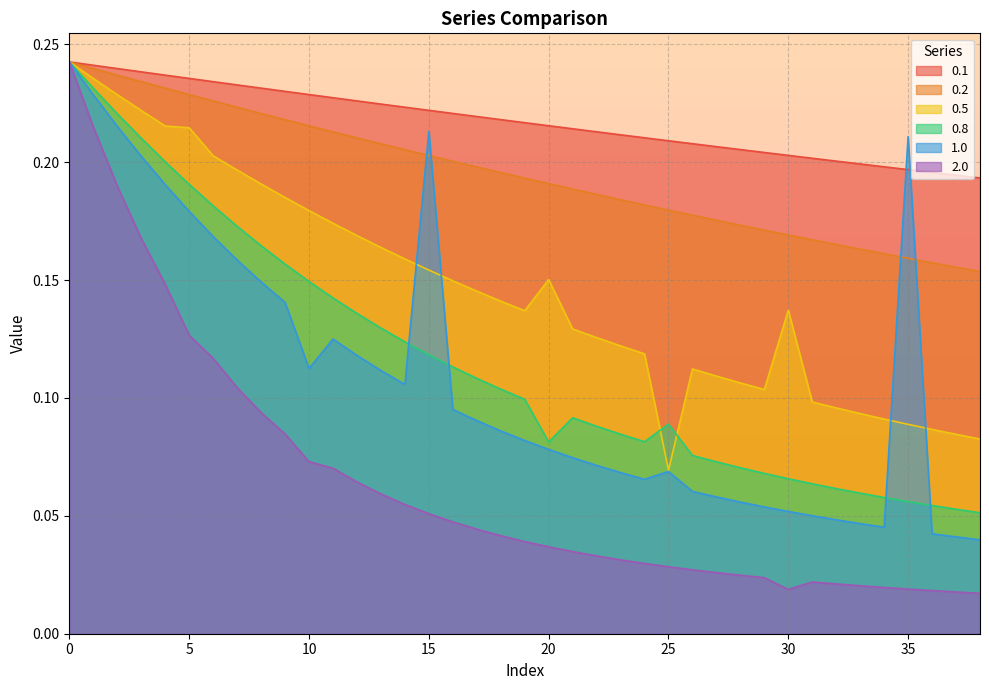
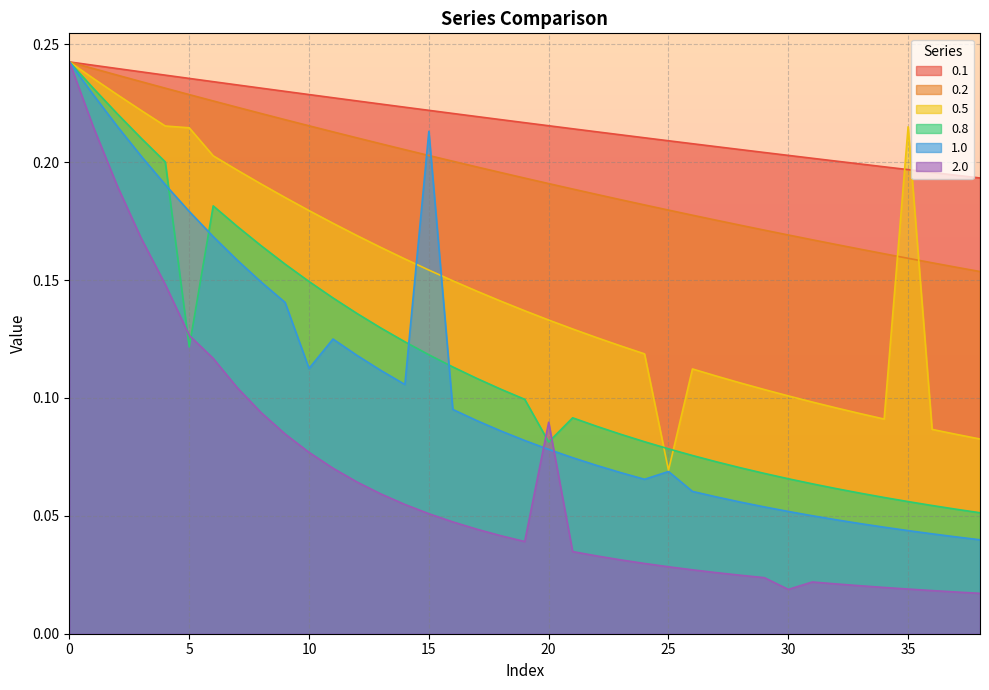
0.8, 5: 0.191 -> 0.122
2.0, 10: 0.073 -> 0.077
0.5, 20: 0.150 -> 0.133
2.0, 20: 0.037 -> 0.090
0.8, 25: 0.089 -> 0.078
0.5, 30: 0.137 -> 0.101
0.5, 35: 0.089 -> 0.215
1.0, 35: 0.211 -> 0.044
